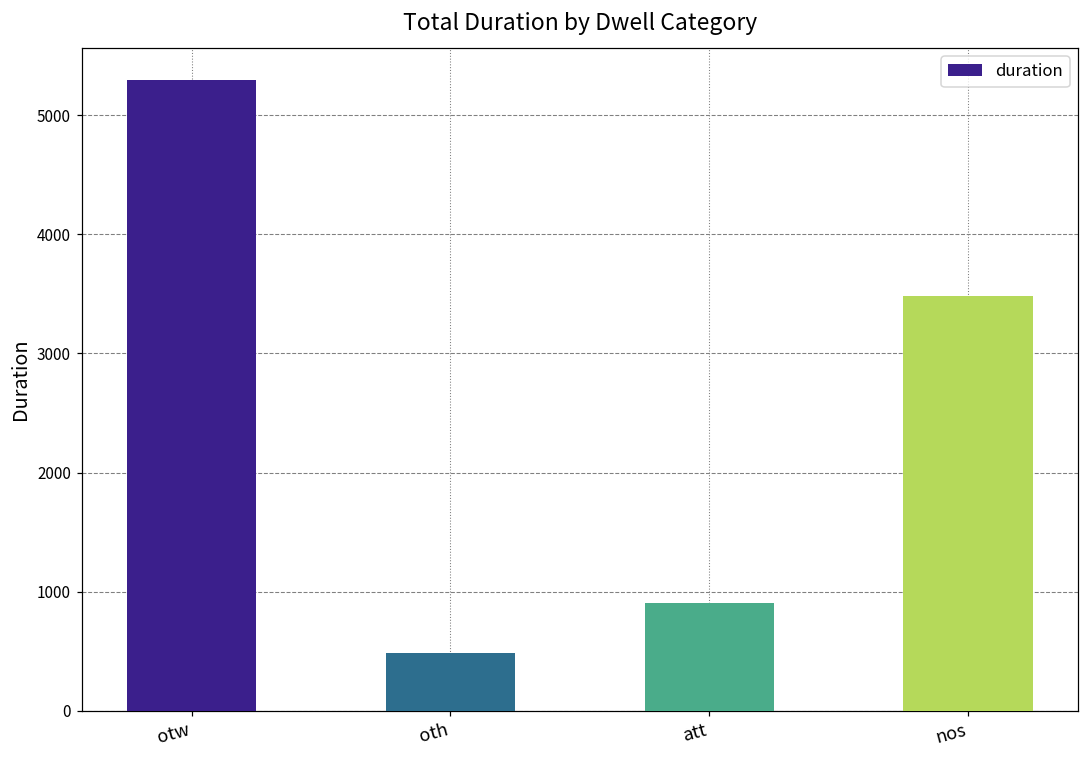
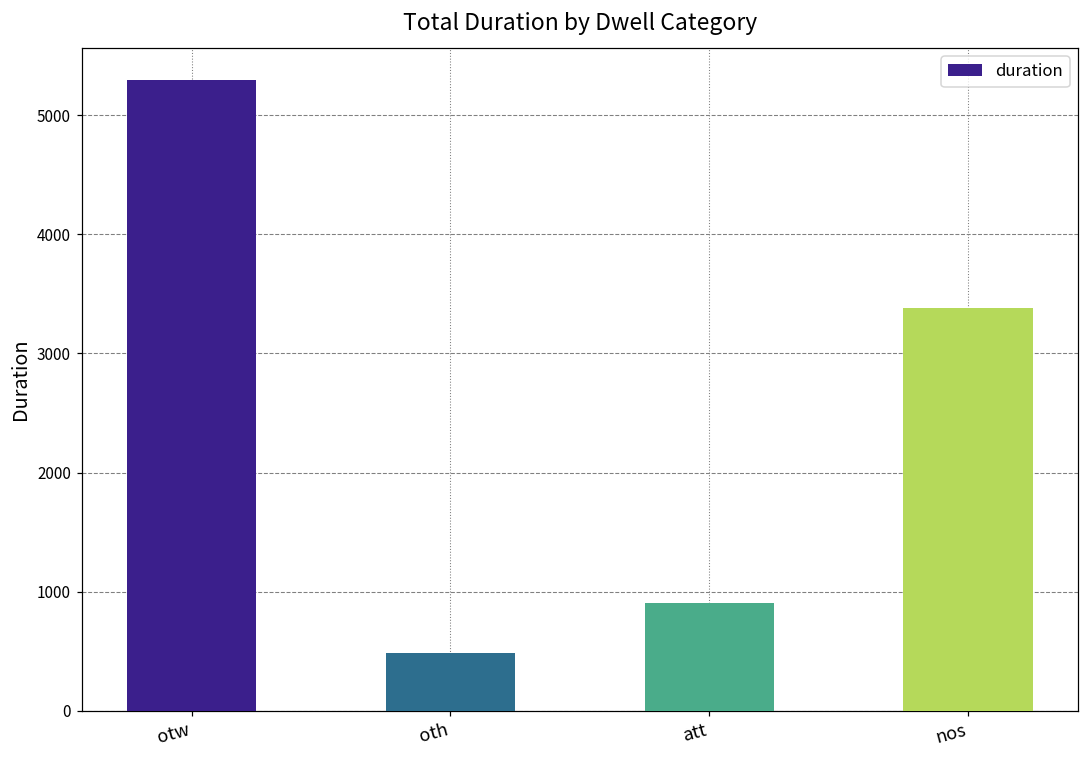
nos: 3490 -> 3380
